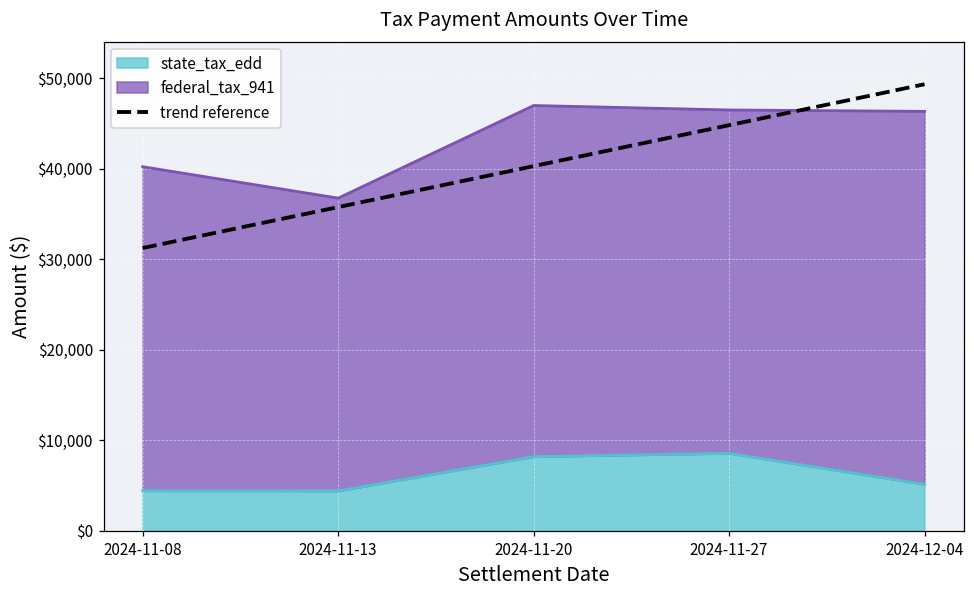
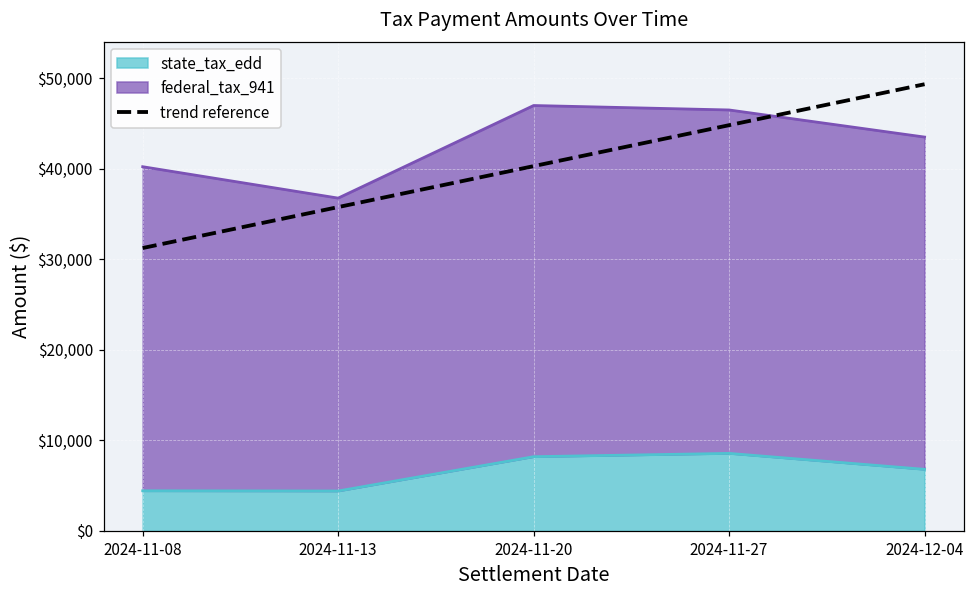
state_tax_edd, 2024-12-04: $5,000 -> $7,000
federal_tax_941, 2024-12-04: $41,000 -> $37,000
